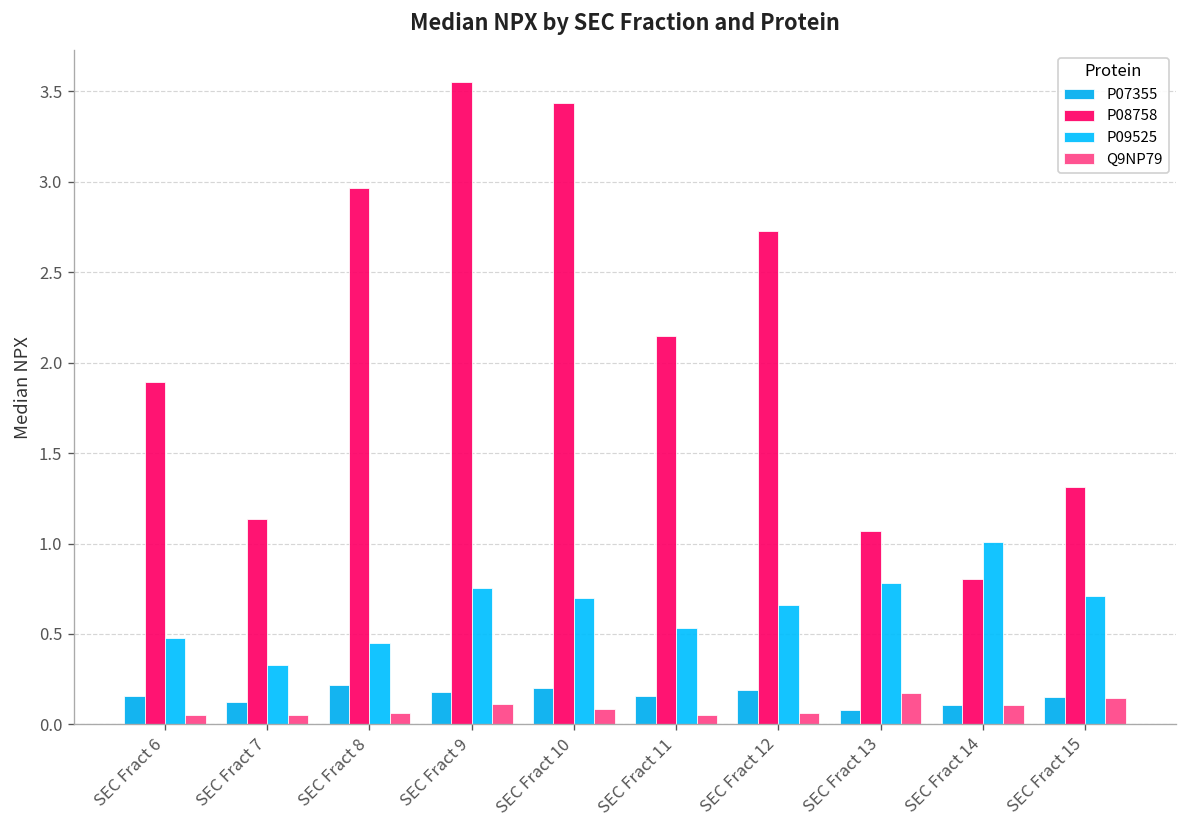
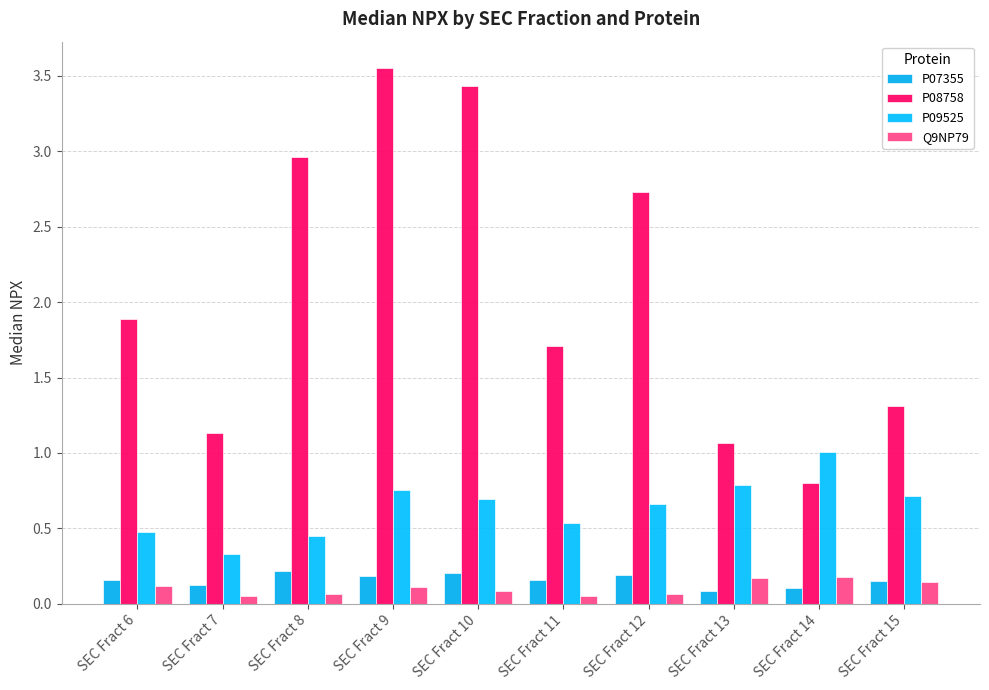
Q9NP79, SEC Fract 6: 0.05 -> 0.12
P08758, SEC Fract 11: 2.15 -> 1.71
Q9NP79, SEC Fract 14: 0.11 -> 0.18
